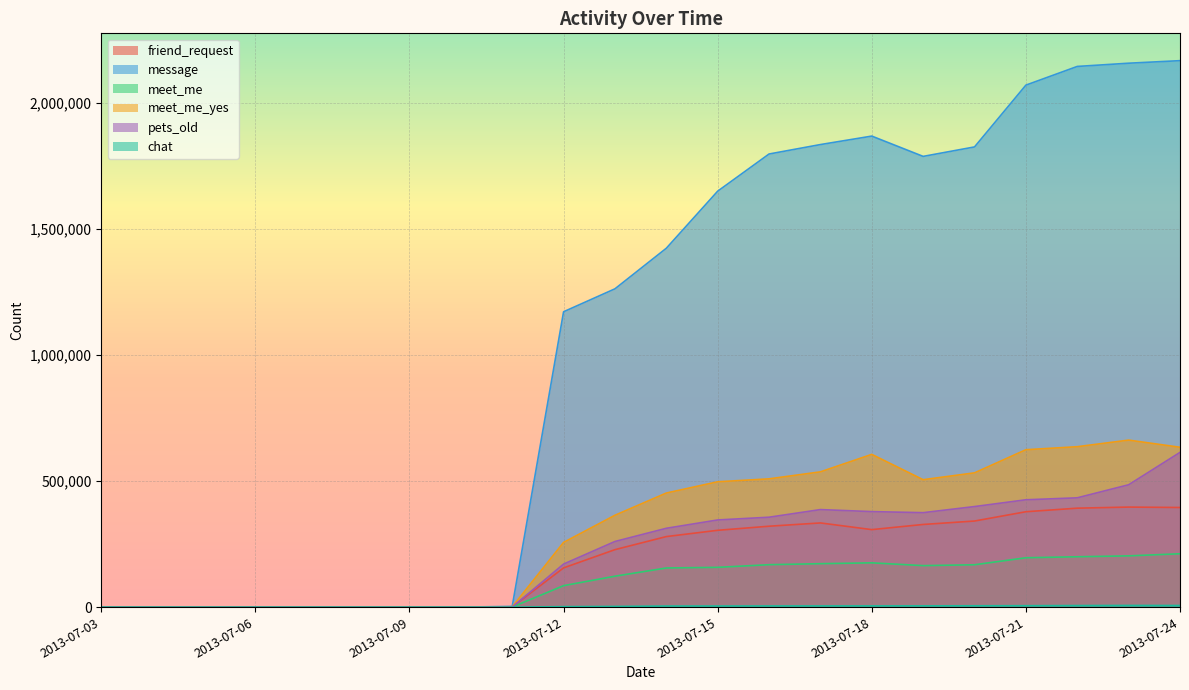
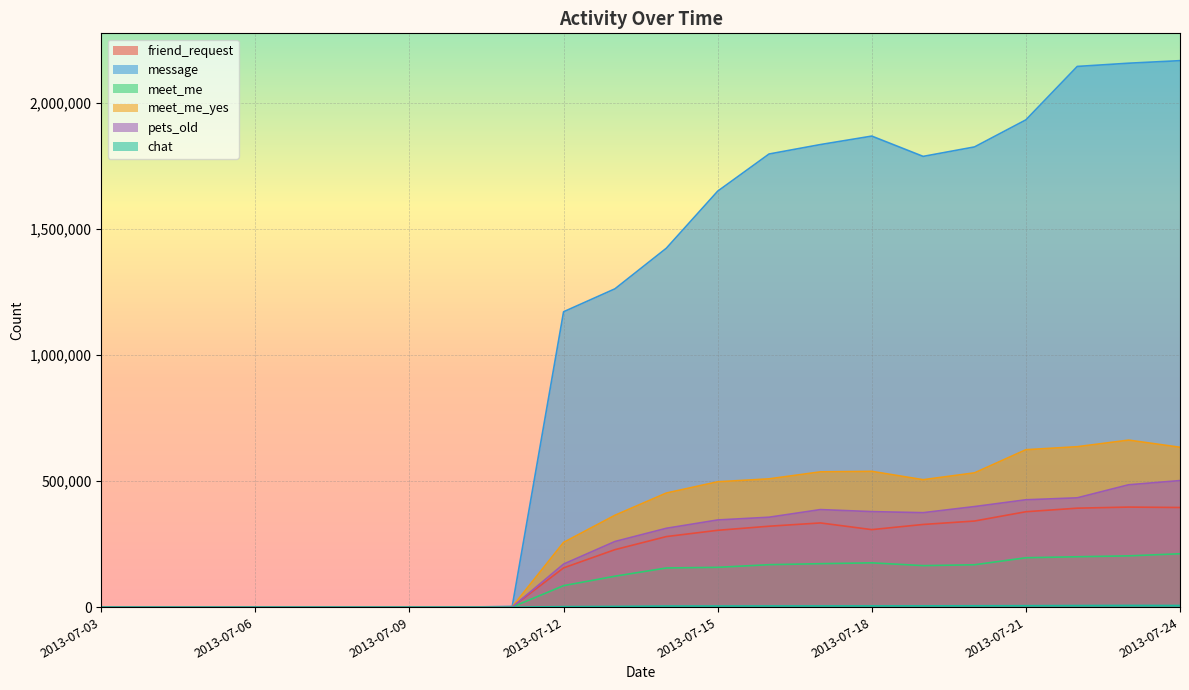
meet_me_yes, 2013-07-18: 610,000 -> 540,000
message, 2013-07-21: 2,070,000 -> 1,930,000
pets_old, 2013-07-24: 610,000 -> 500,000
